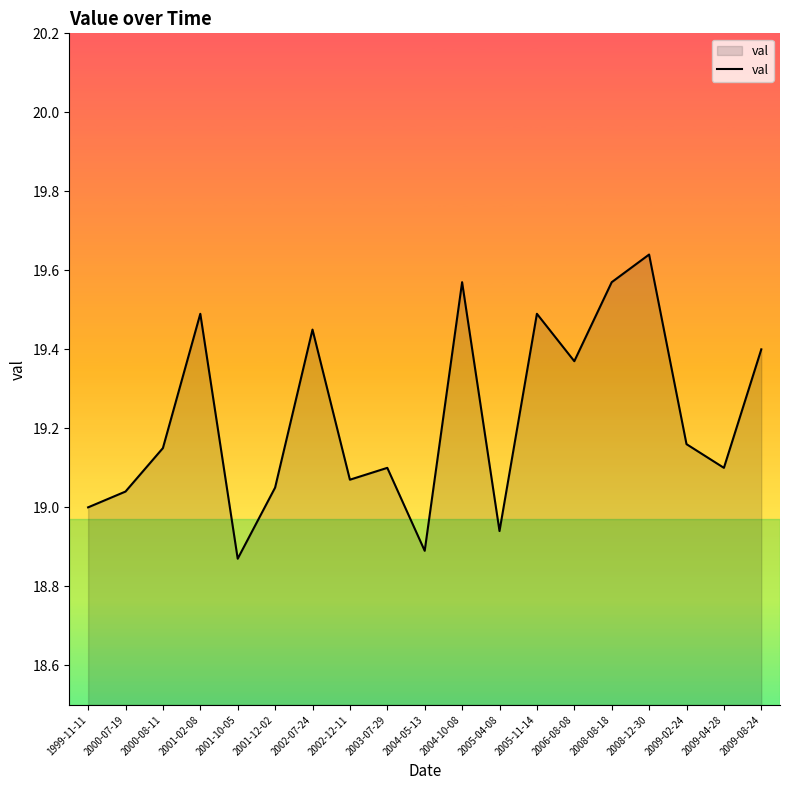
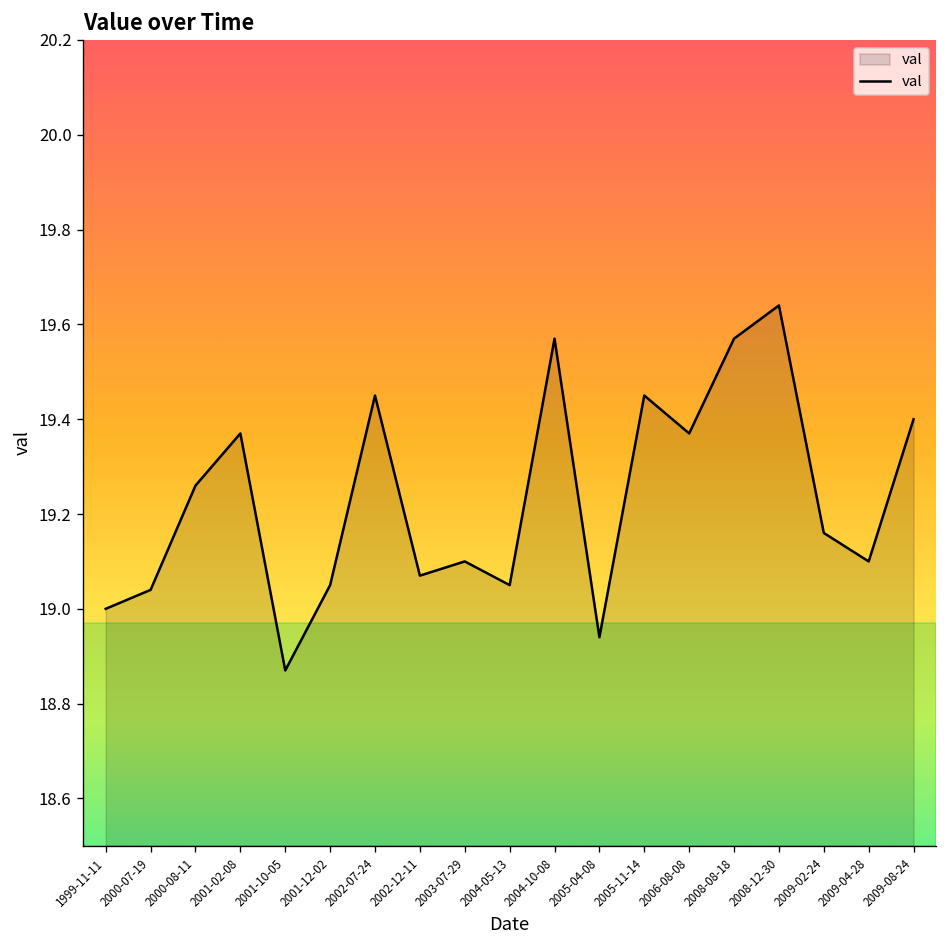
2000-08-11: 19.15 -> 19.26
2001-02-08: 19.49 -> 19.37
2004-05-13: 18.89 -> 19.05
2005-11-14: 19.49 -> 19.45
